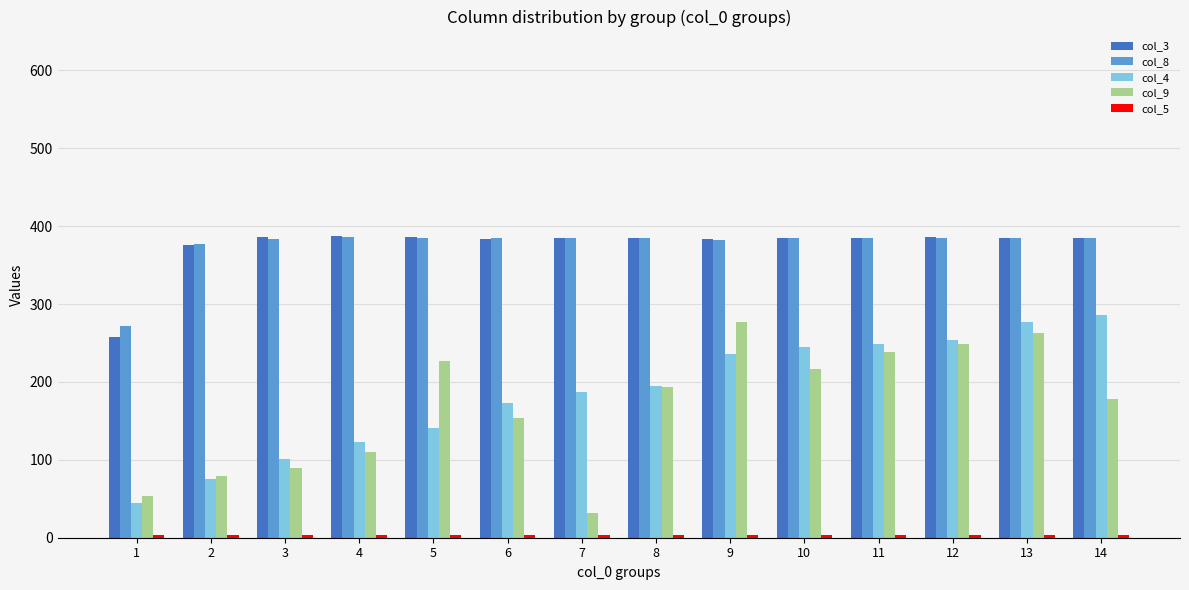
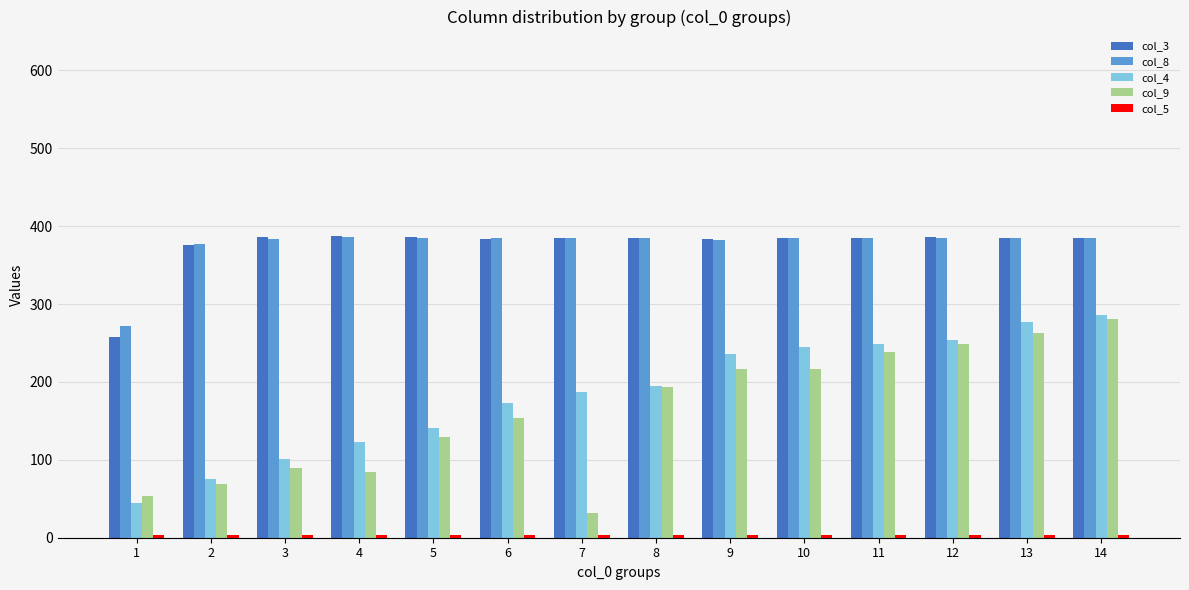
col_9, 2: 80 -> 70
col_9, 4: 110 -> 80
col_9, 5: 230 -> 130
col_9, 9: 280 -> 220
col_9, 14: 180 -> 280
